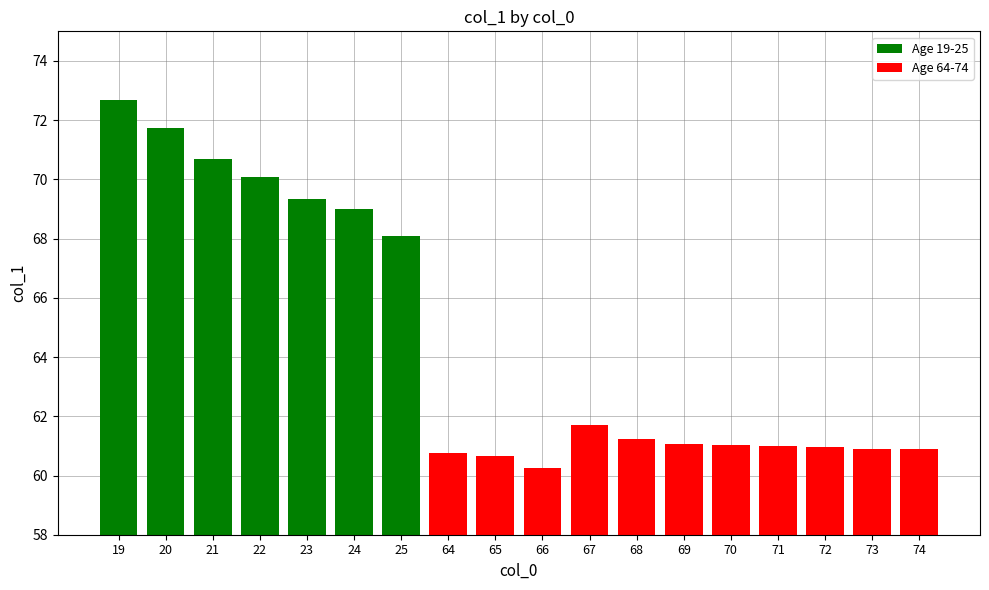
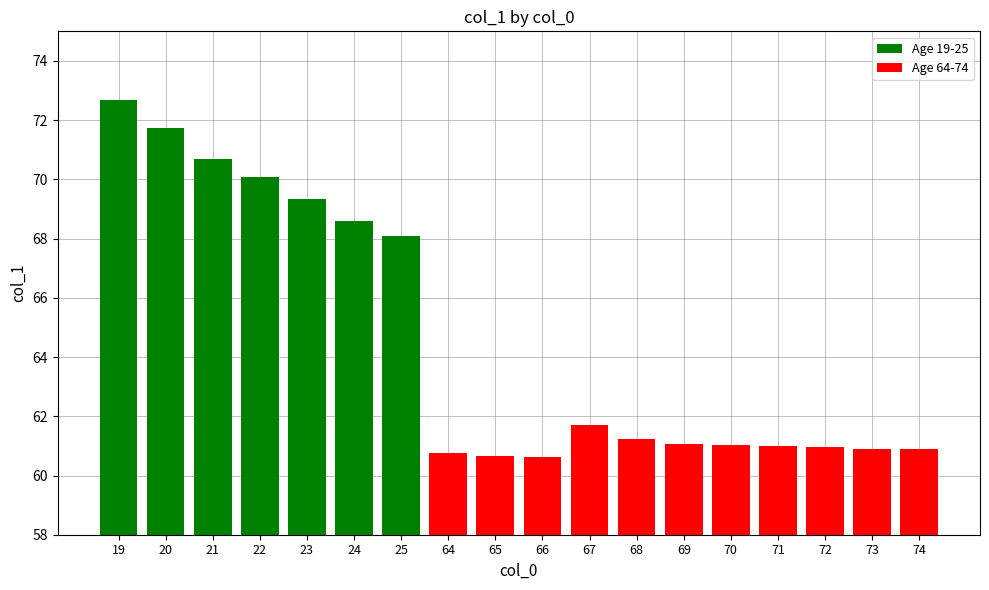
Age 19-25, 24: 69.0 -> 68.6
Age 64-74, 66: 60.3 -> 60.6
